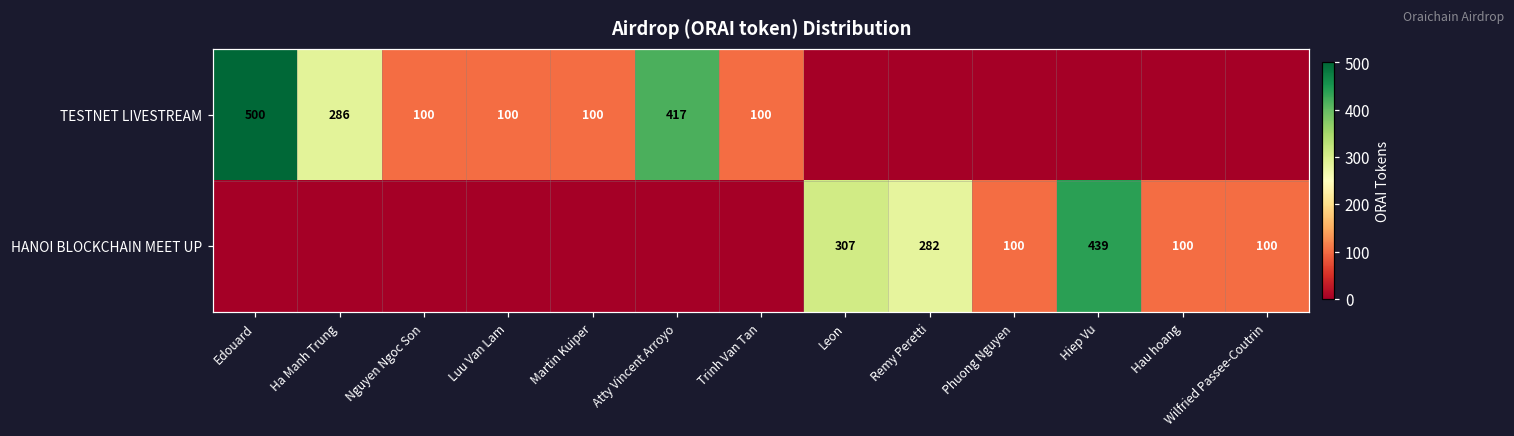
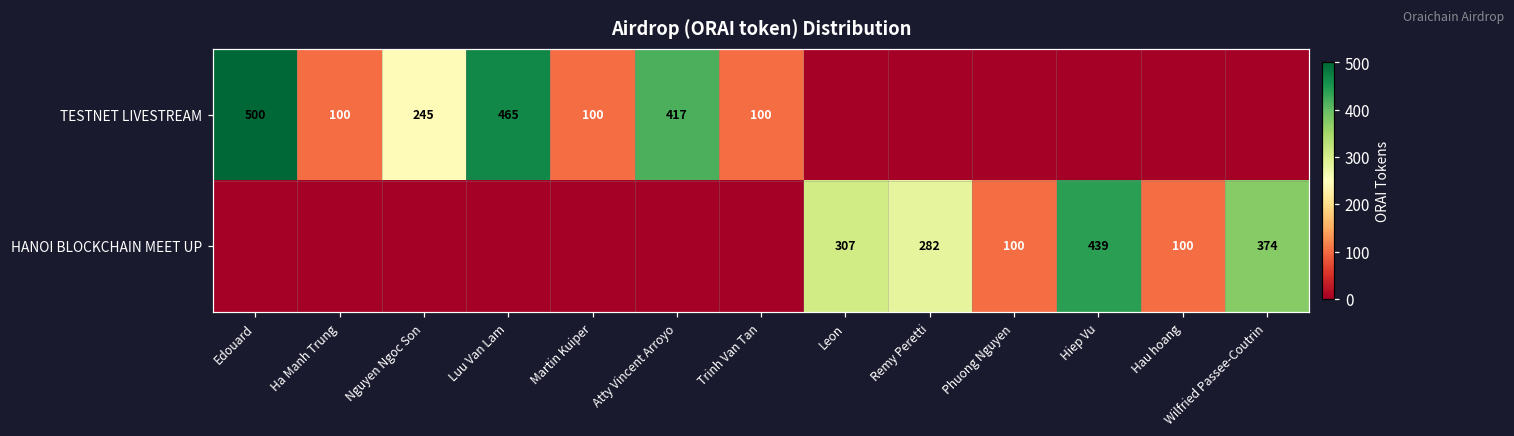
TESTNET LIVESTREAM, Ha Manh Trung: 286 -> 100
TESTNET LIVESTREAM, Nguyen Ngoc Son: 100 -> 245
TESTNET LIVESTREAM, Luu Van Lam: 100 -> 465
HANOI BLOCKCHAIN MEET UP, Wilfried Passee-Coutrin: 100 -> 374
